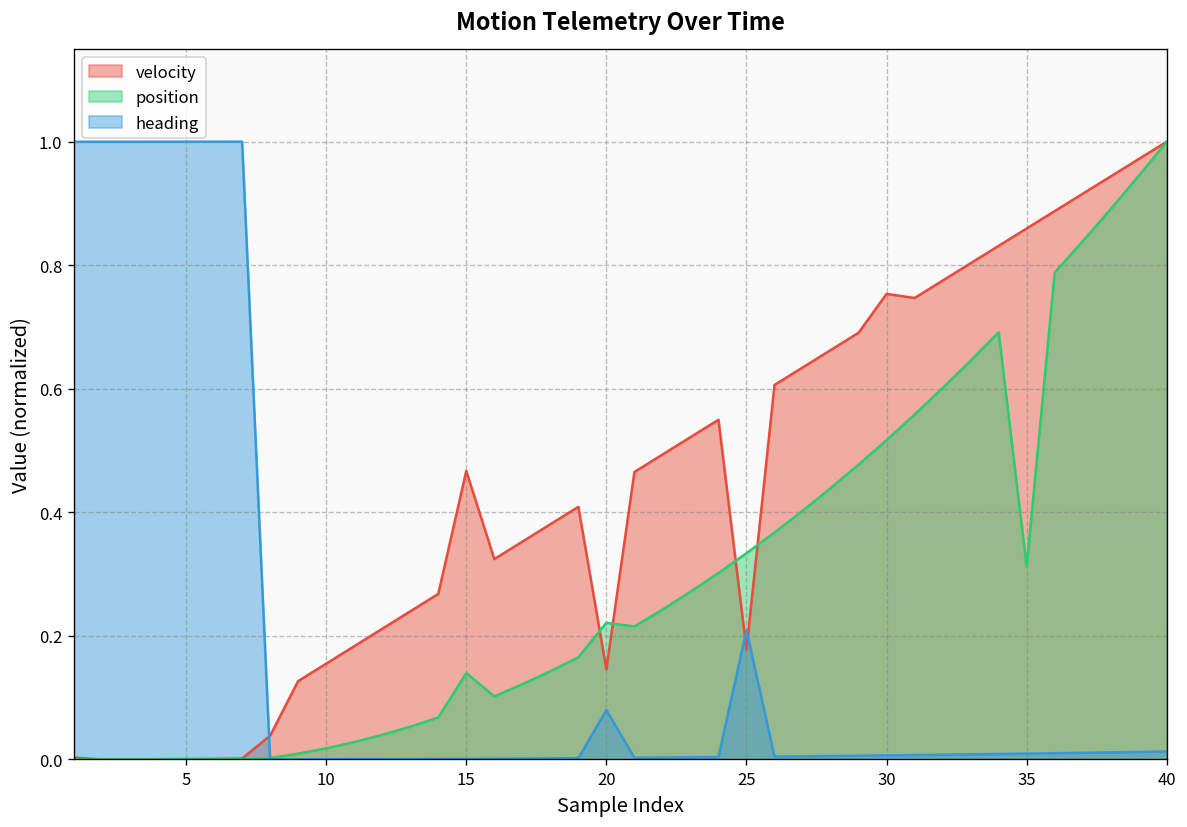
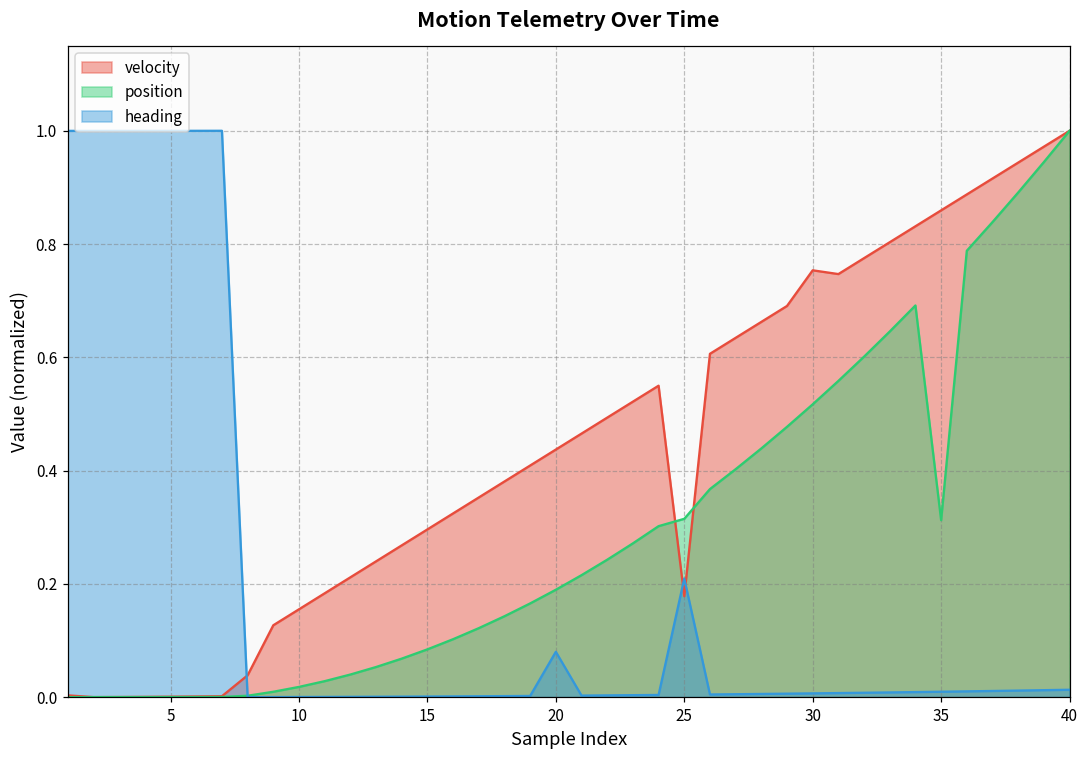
velocity, 15: 0.47 -> 0.30
position, 15: 0.14 -> 0.08
velocity, 20: 0.15 -> 0.44
position, 20: 0.22 -> 0.19
position, 25: 0.33 -> 0.31
